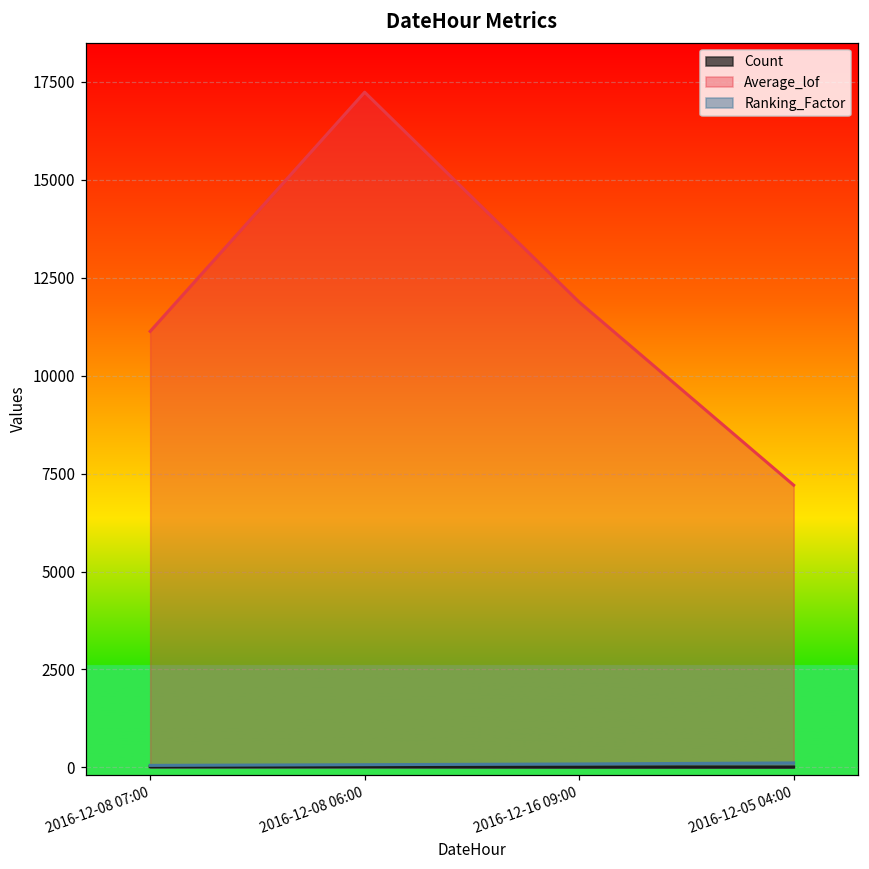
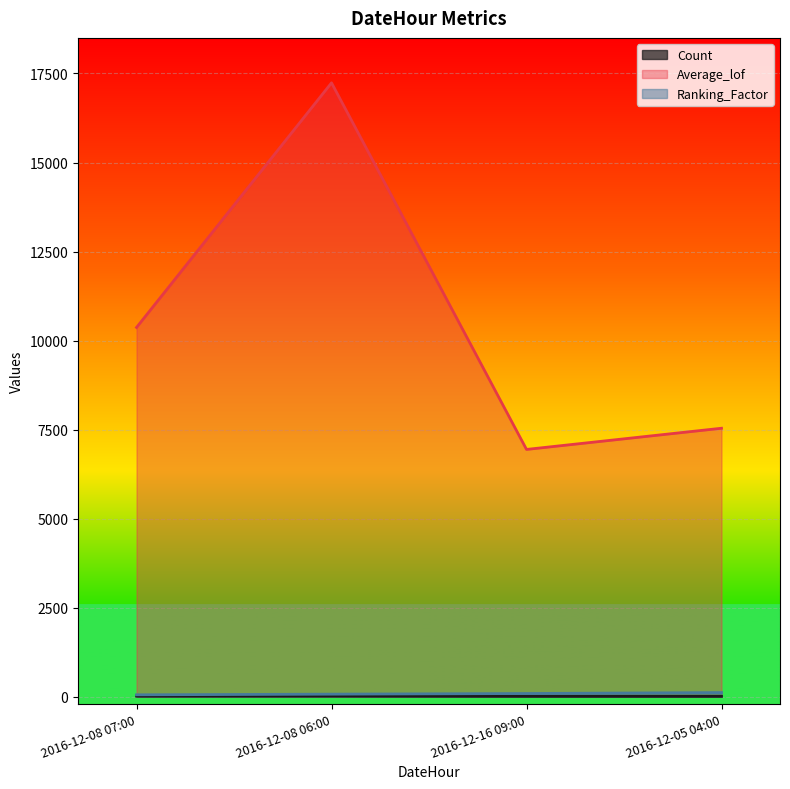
Average_lof, 2016-12-08 07:00: 11100 -> 10400
Average_lof, 2016-12-16 09:00: 11900 -> 6900
Average_lof, 2016-12-05 04:00: 7200 -> 7500
